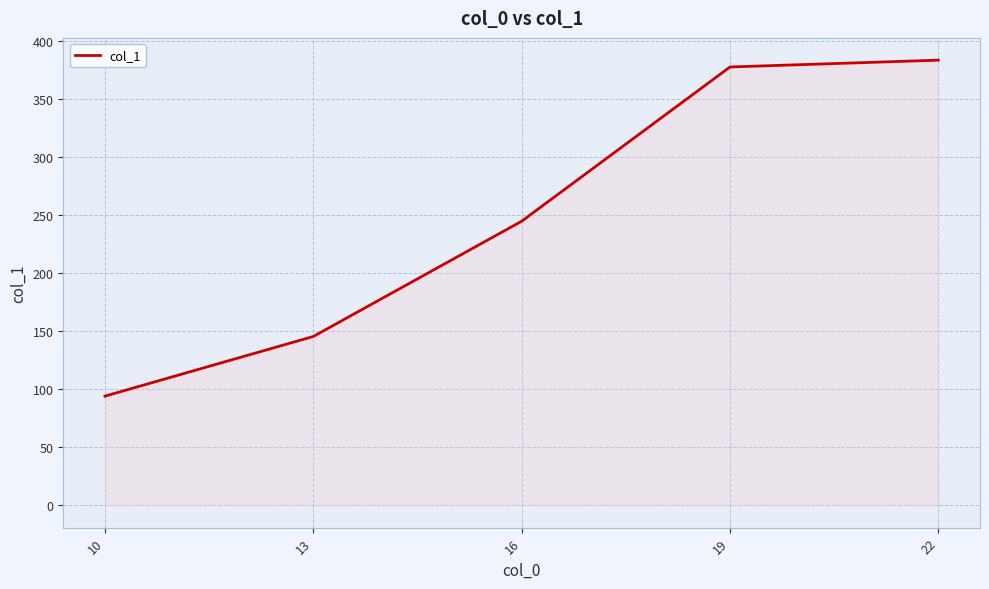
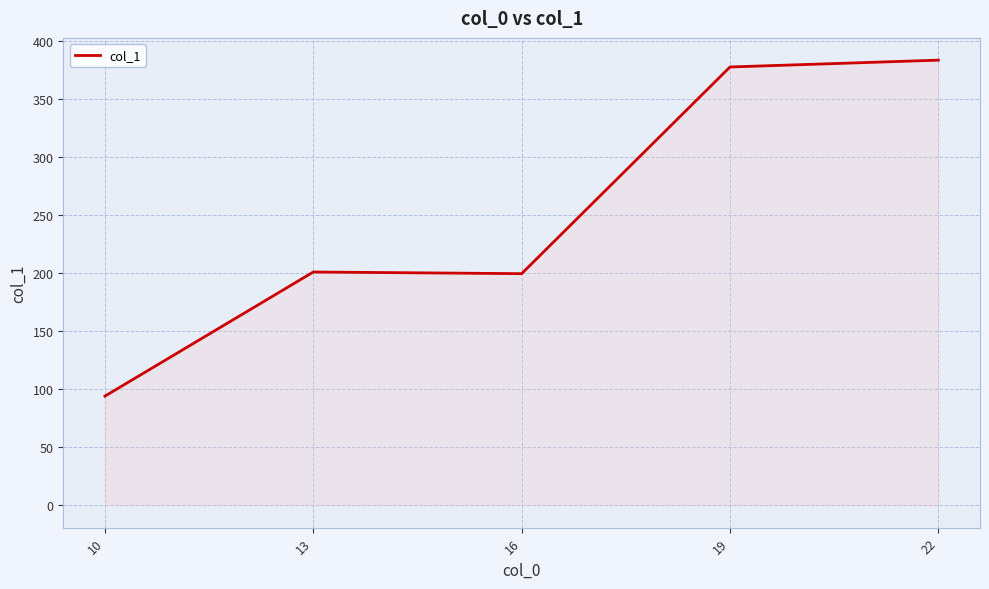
13: 146 -> 201
16: 245 -> 200
